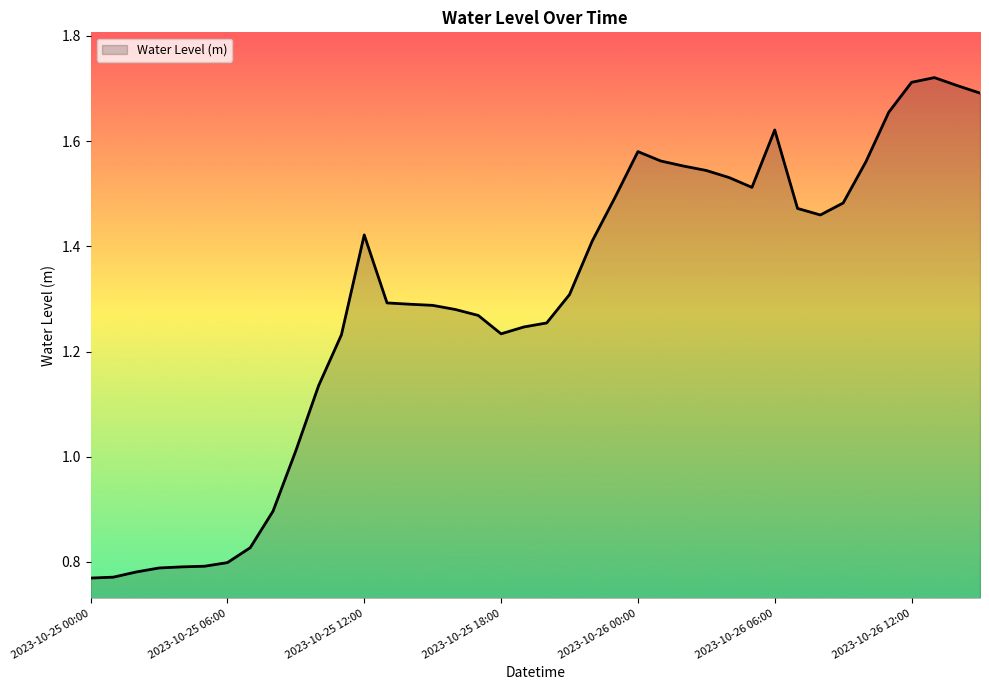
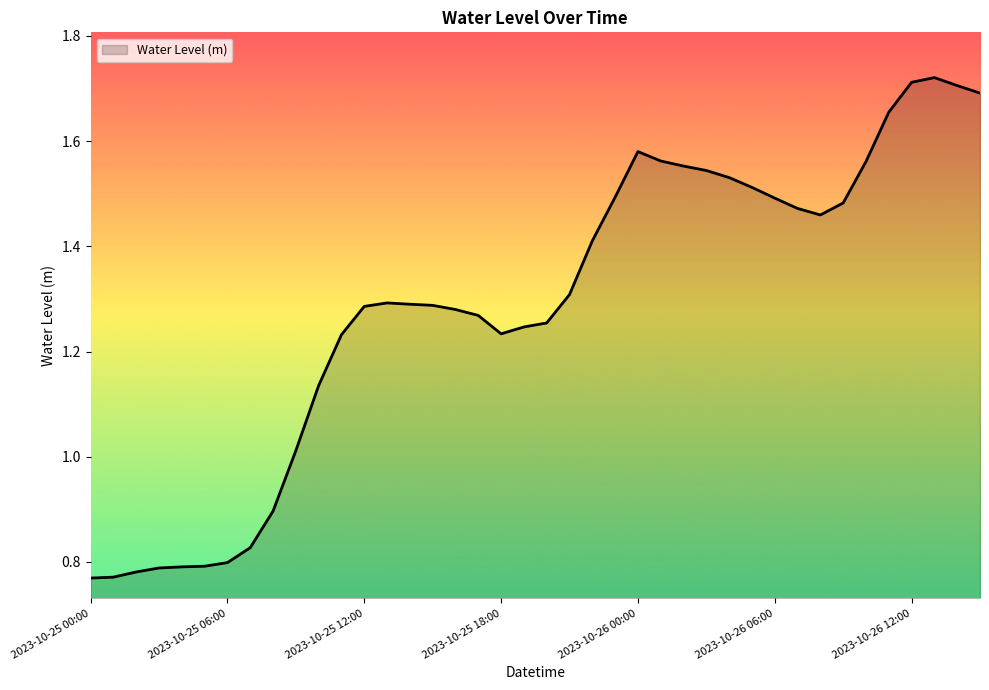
2023-10-25 12:00: 1.42 -> 1.29
2023-10-26 06:00: 1.62 -> 1.49
